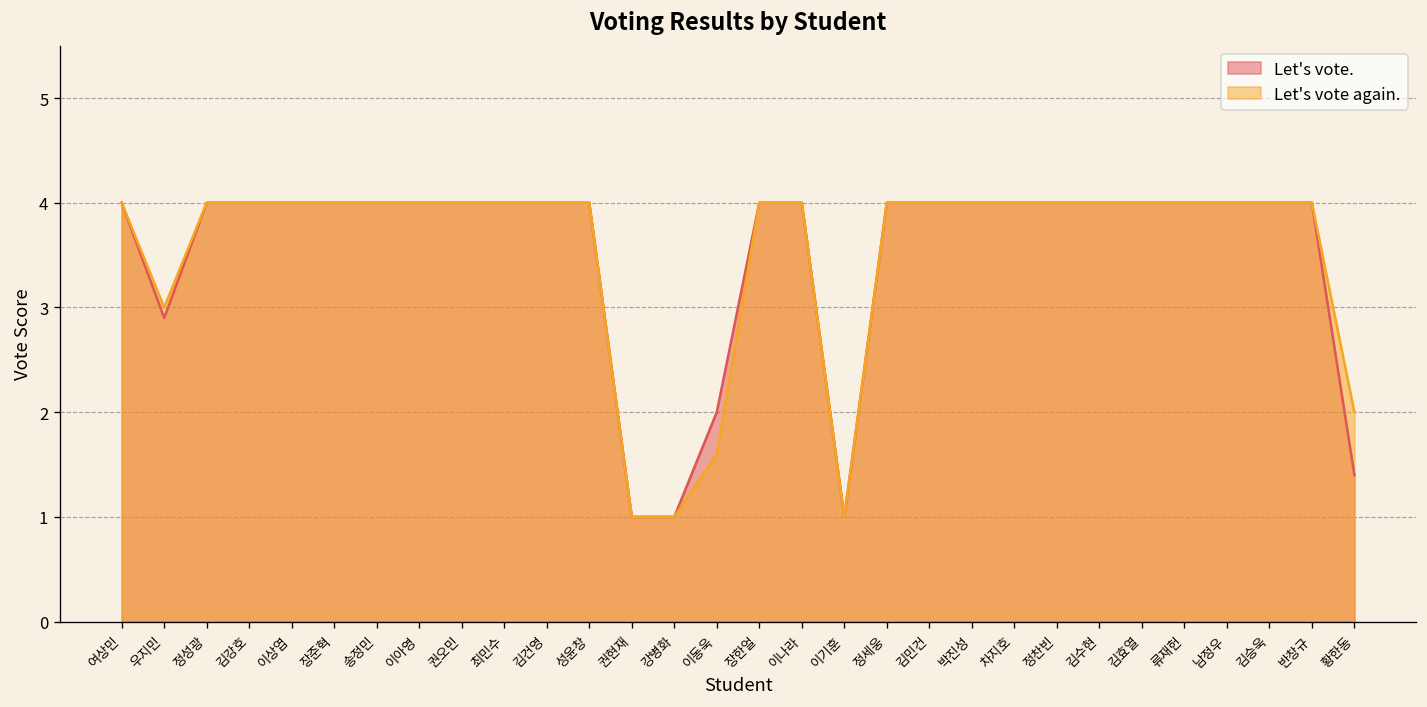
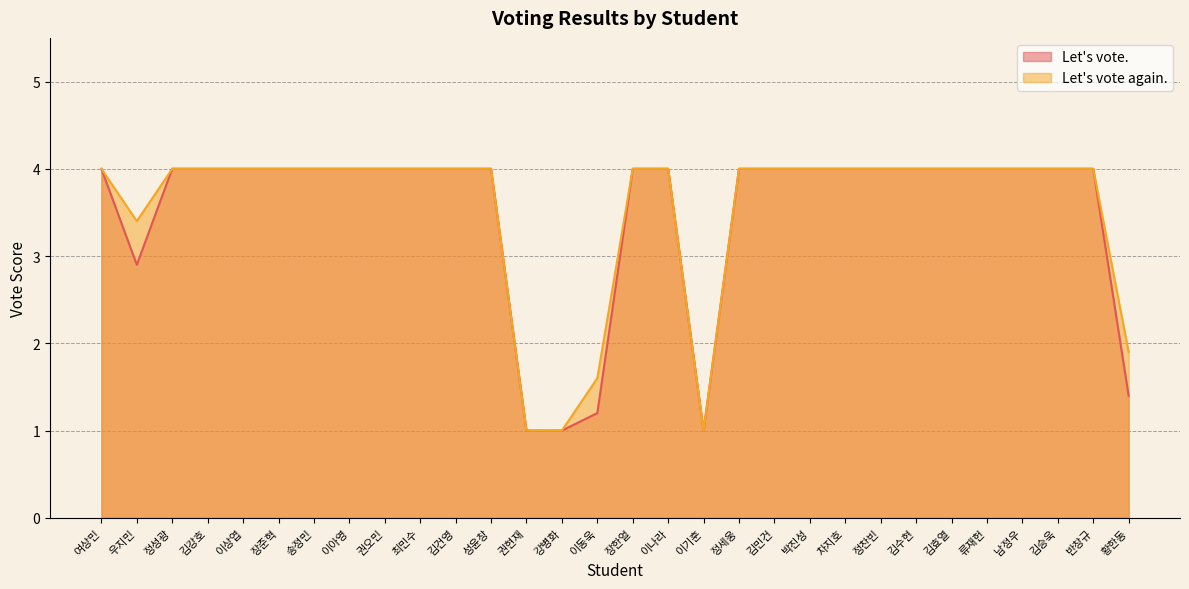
Let's vote again., 우지민: 3.0 -> 3.4
Let's vote., 이동욱: 2.0 -> 1.2
Let's vote again., 황한동: 2.0 -> 1.9
